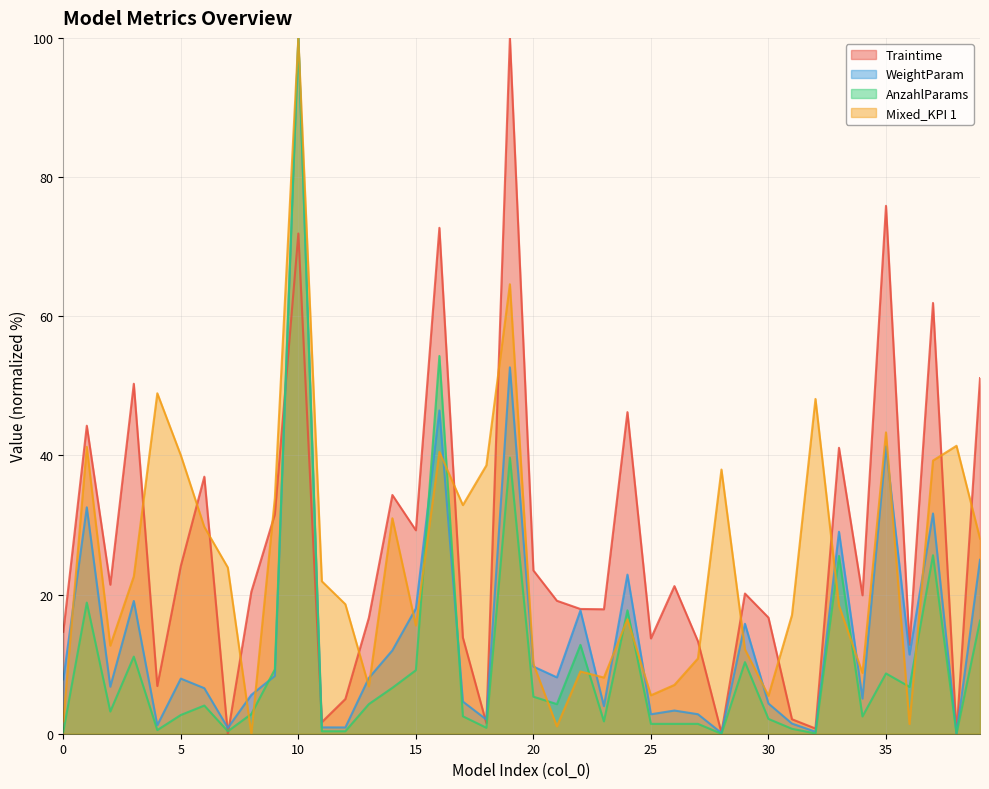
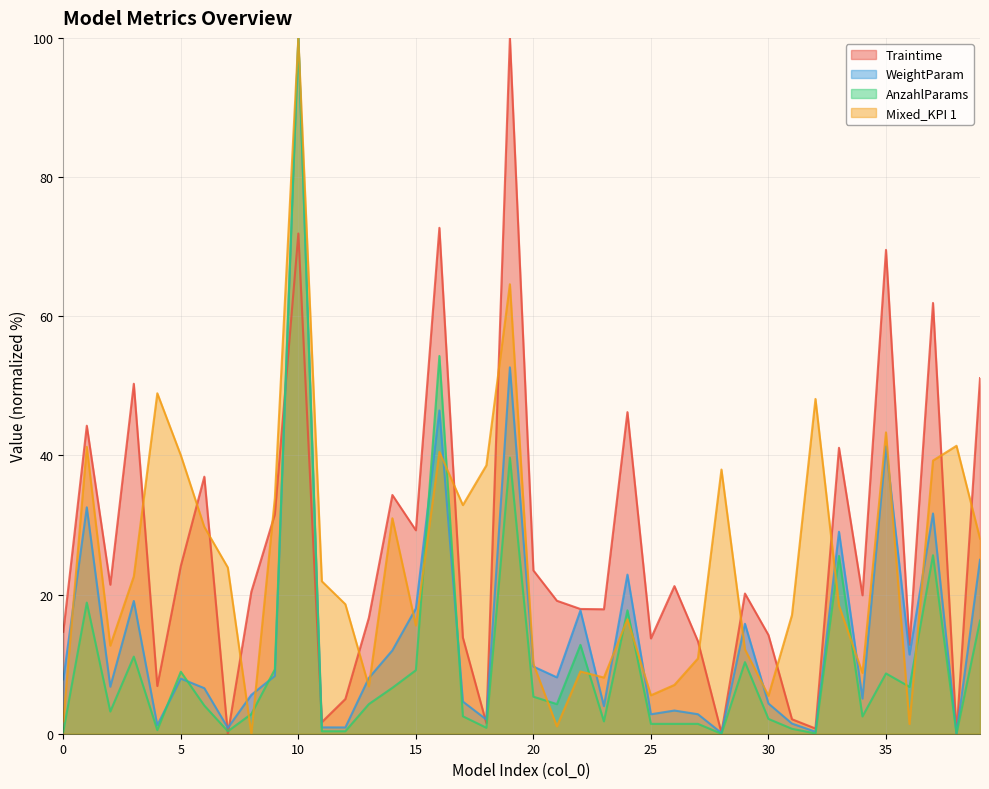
AnzahlParams, 5: 3 -> 9
Traintime, 30: 17 -> 14
Traintime, 35: 76 -> 70
